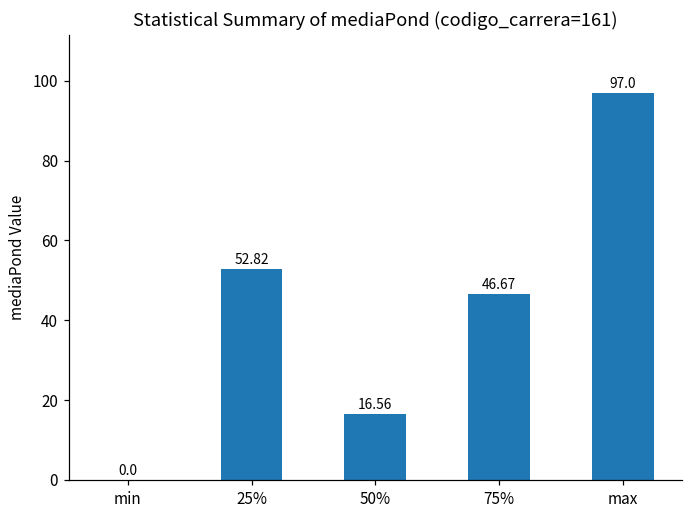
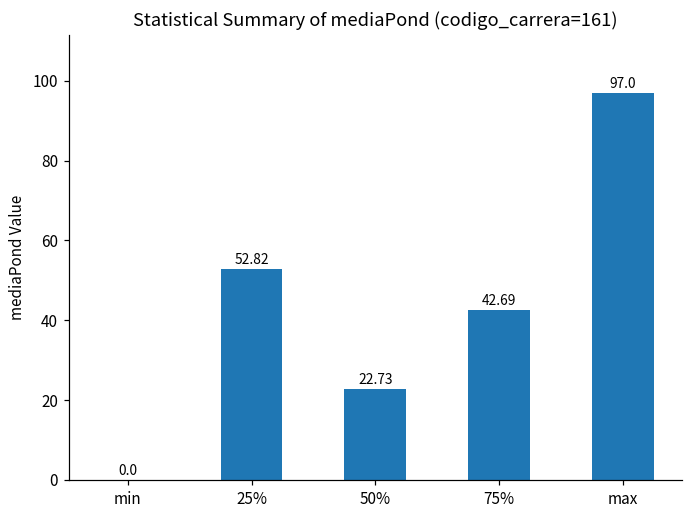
50%: 16.56 -> 22.73
75%: 46.67 -> 42.69
